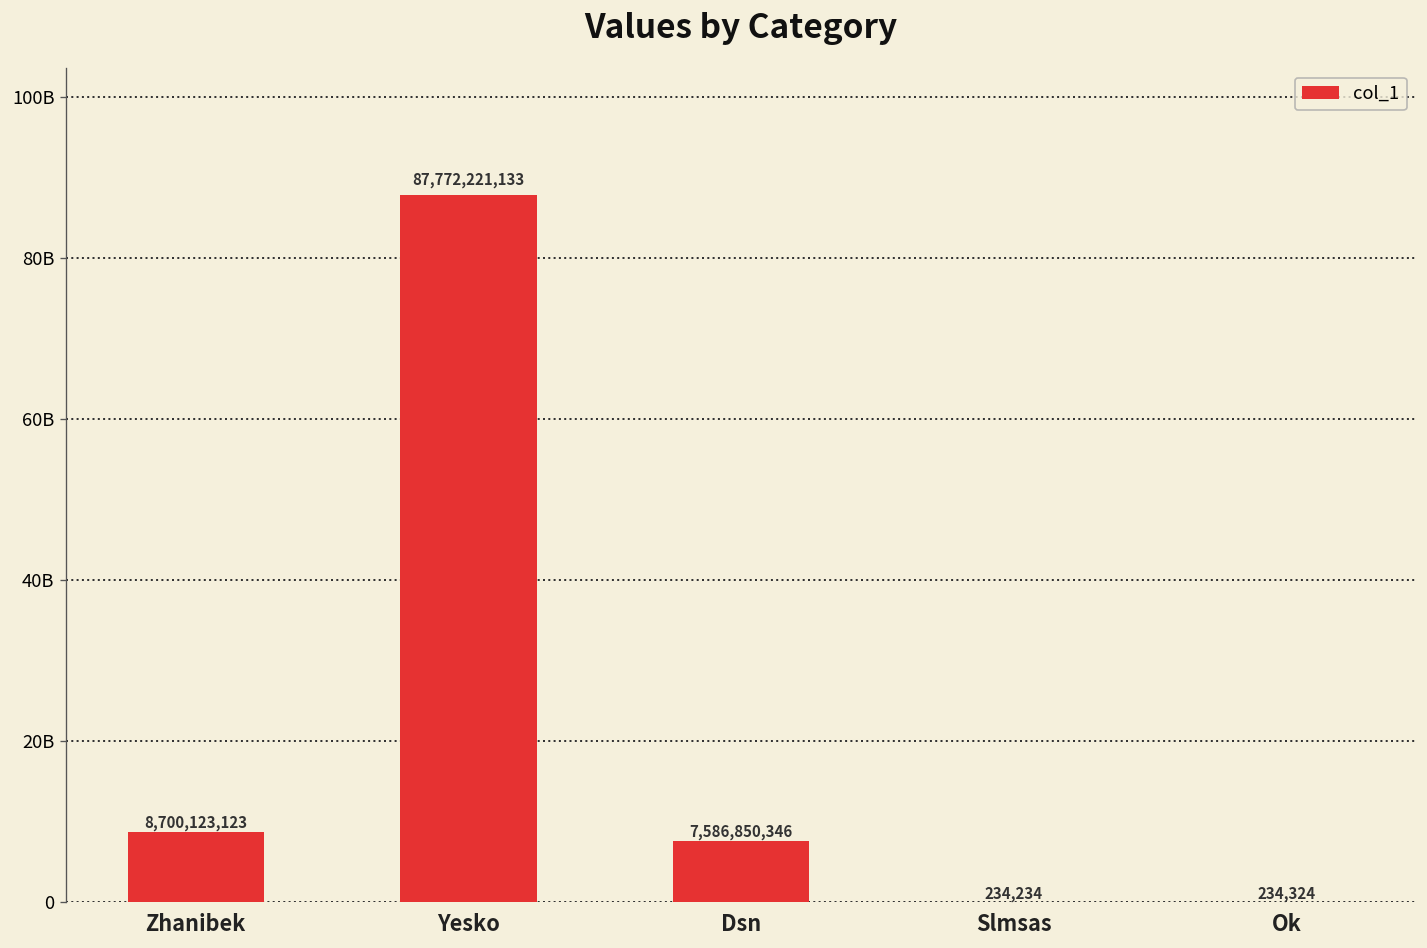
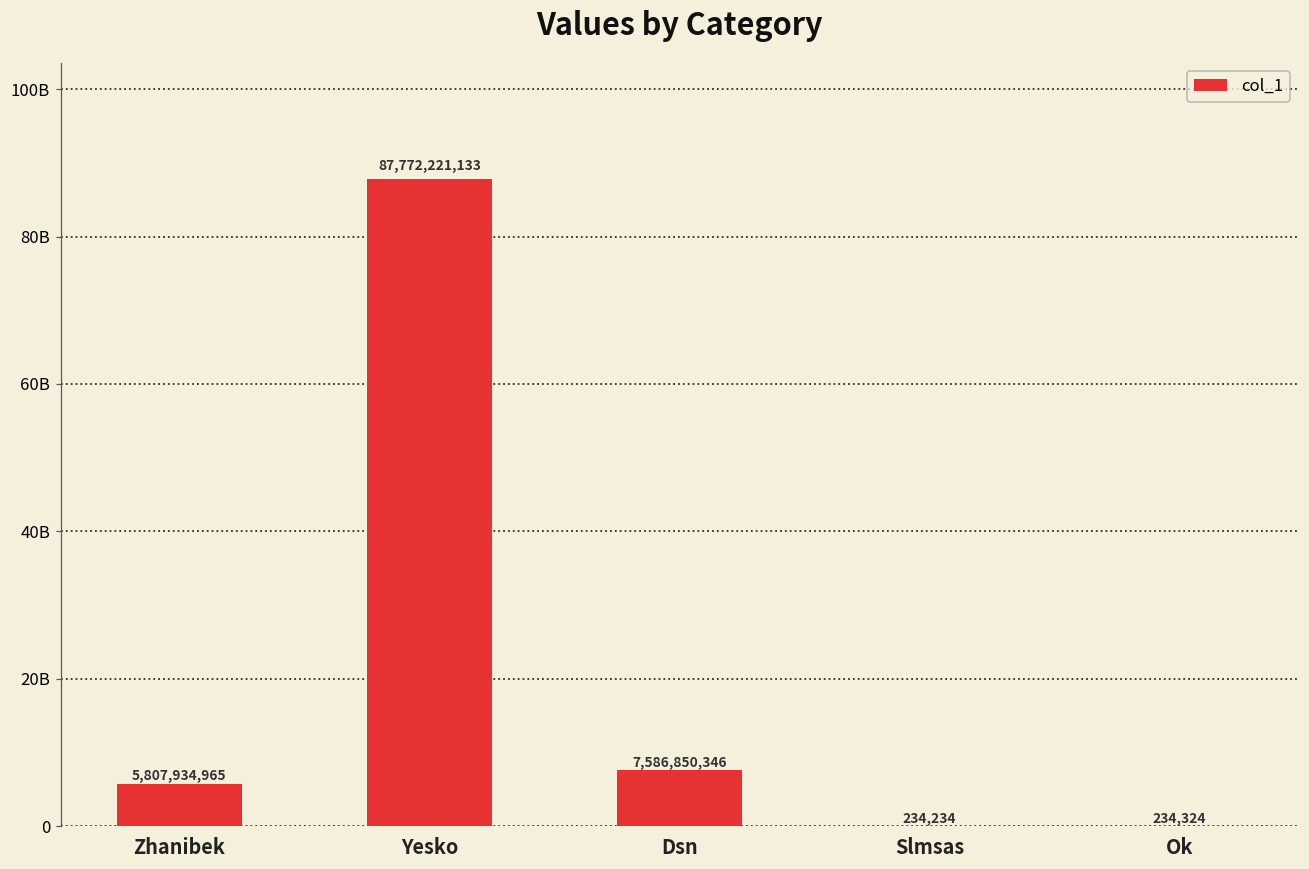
Zhanibek: 8,700,123,123 -> 5,807,934,965
